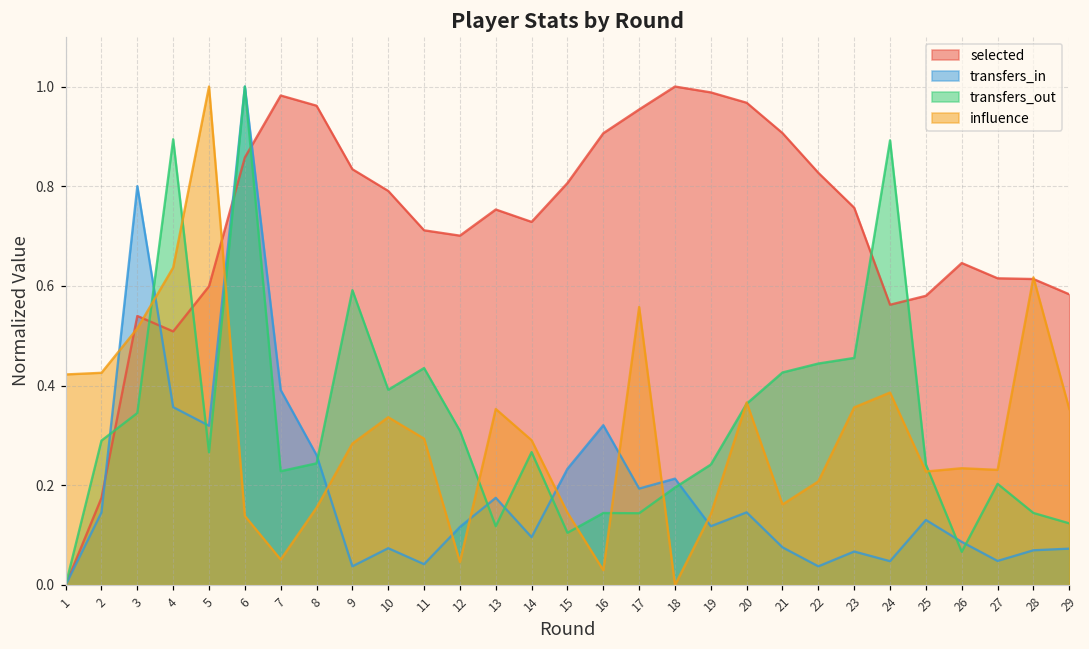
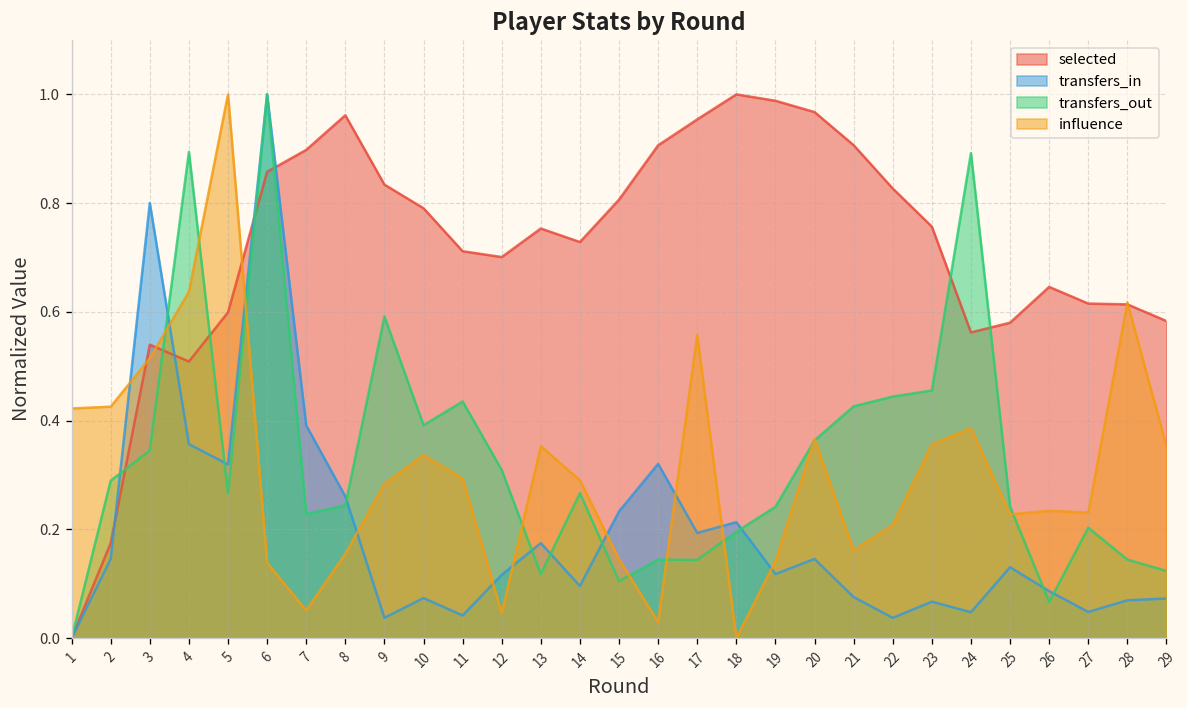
selected, 7: 0.98 -> 0.90
